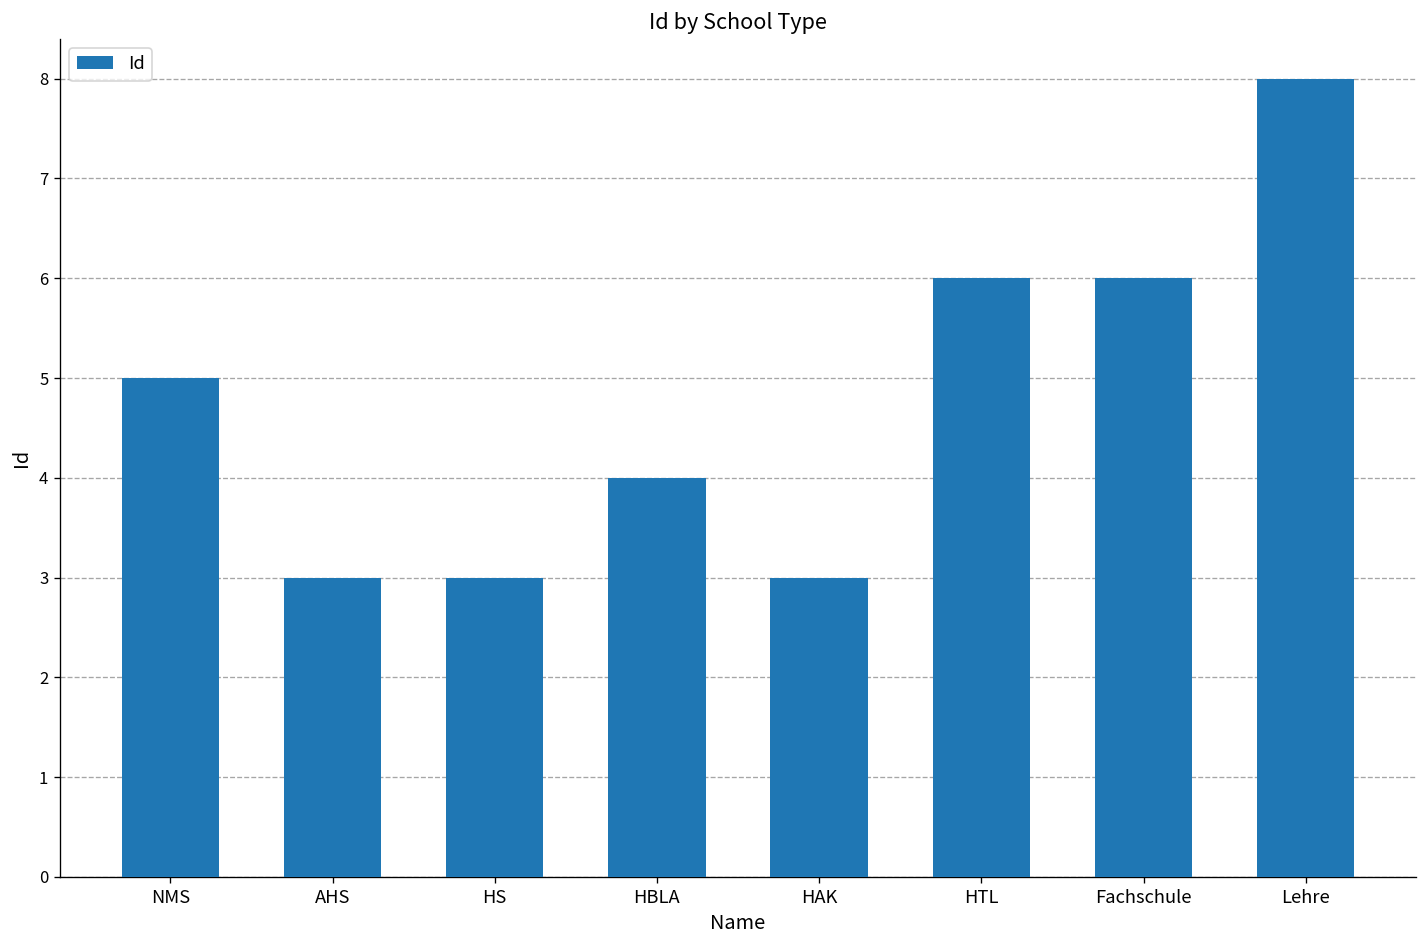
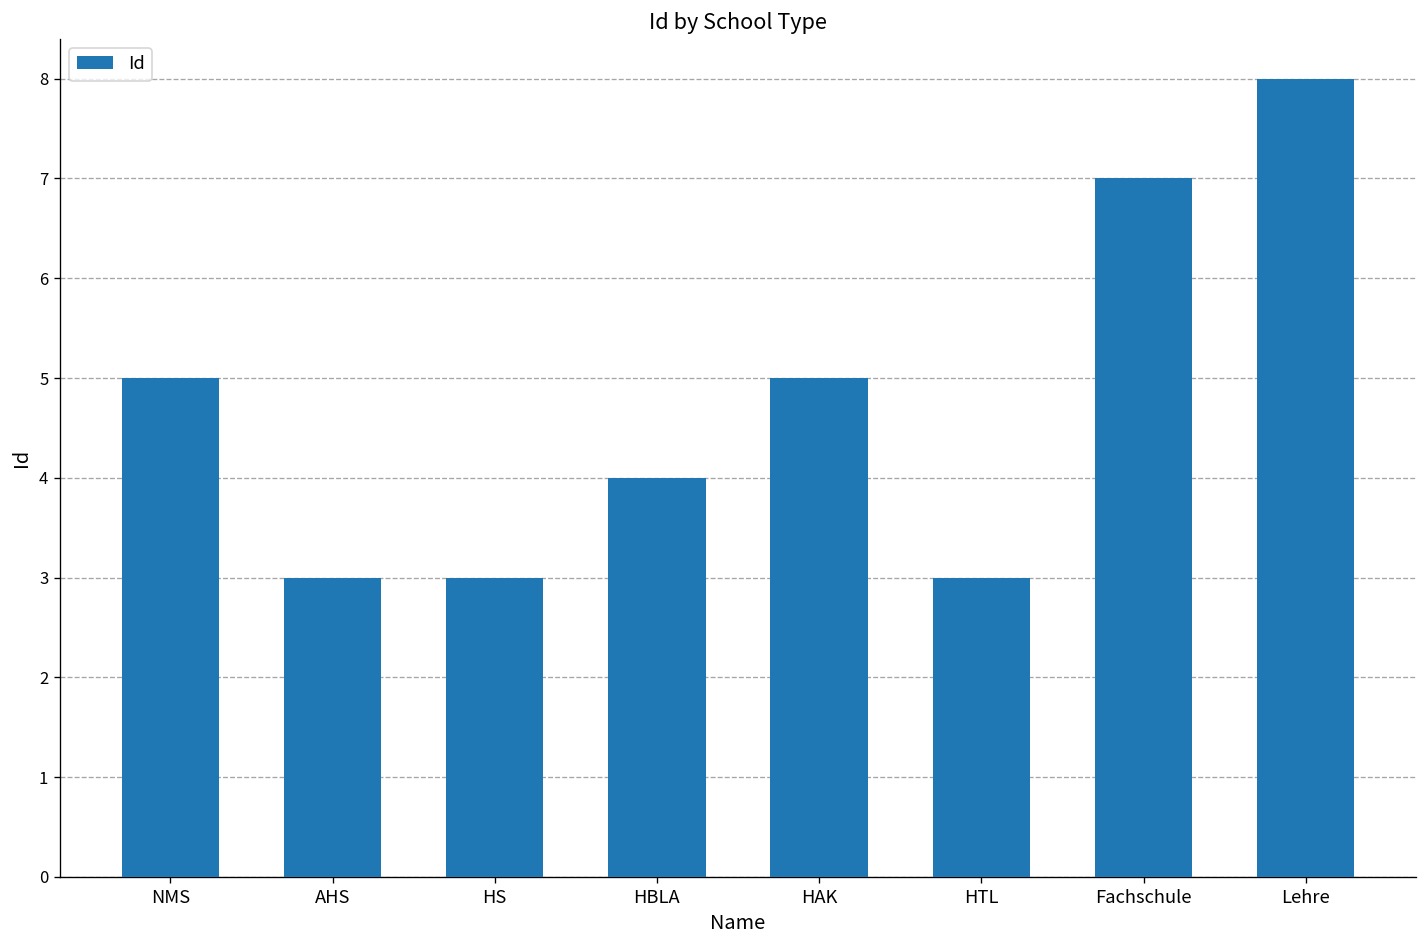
HAK: 3 -> 5
HTL: 6 -> 3
Fachschule: 6 -> 7
